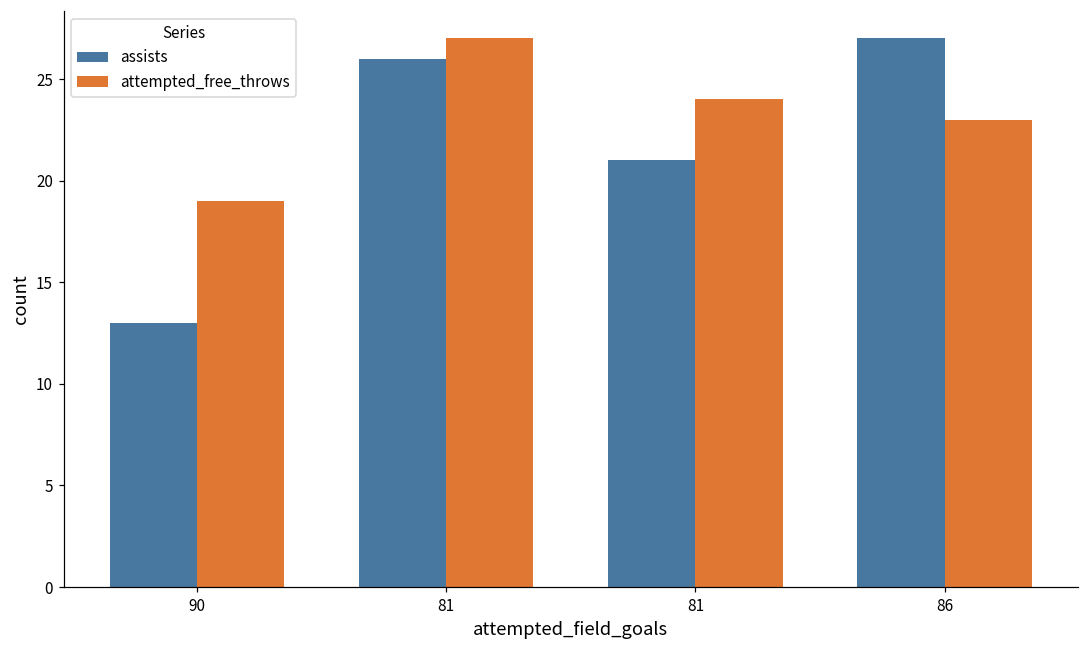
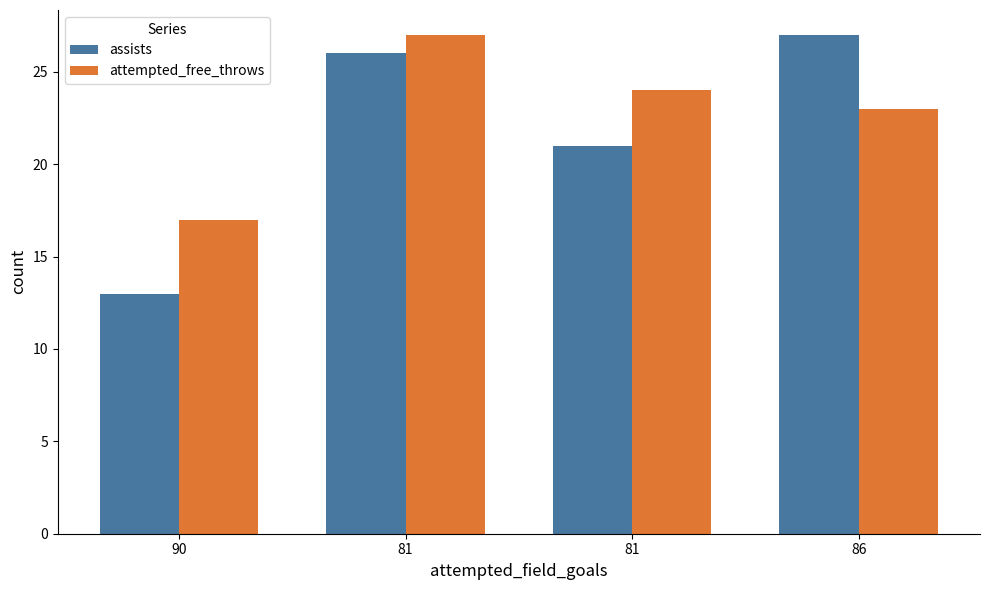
attempted_free_throws, 90: 19 -> 17
